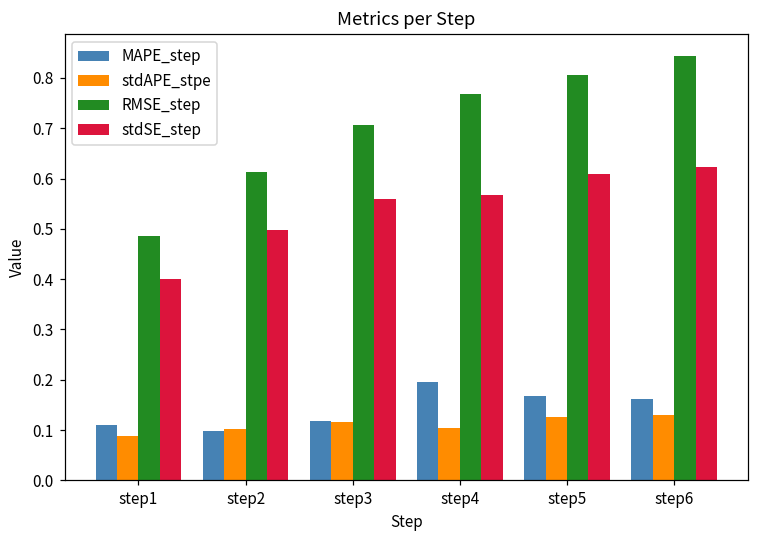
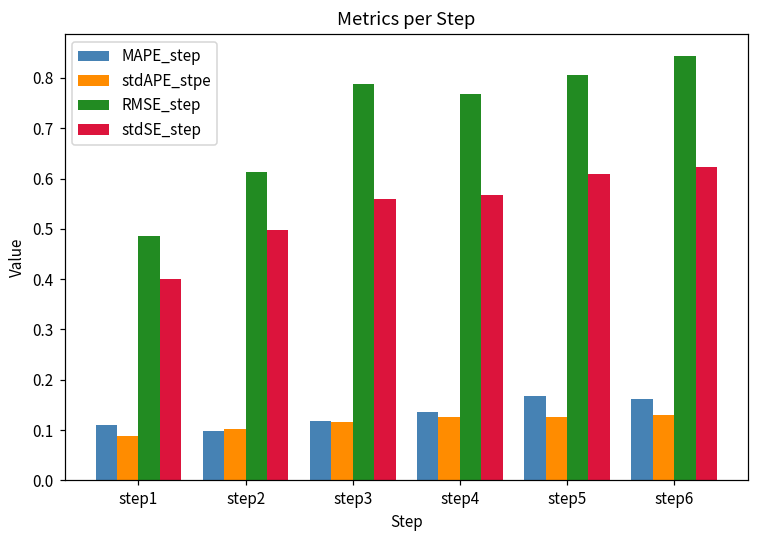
RMSE_step, step3: 0.71 -> 0.79
MAPE_step, step4: 0.20 -> 0.14
stdAPE_stpe, step4: 0.10 -> 0.13
